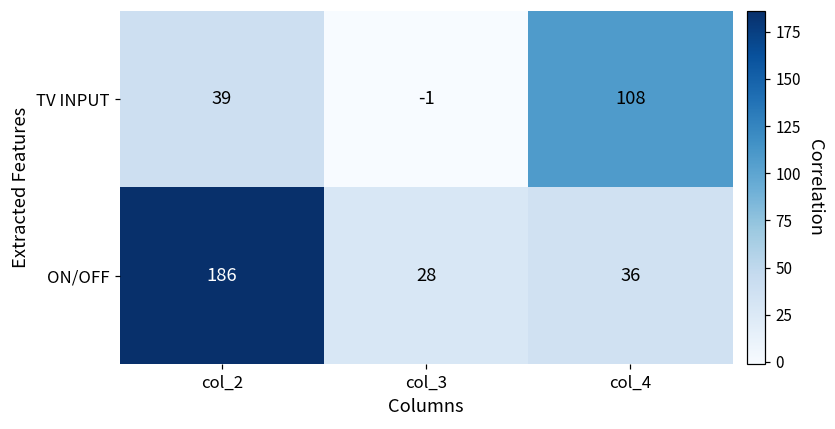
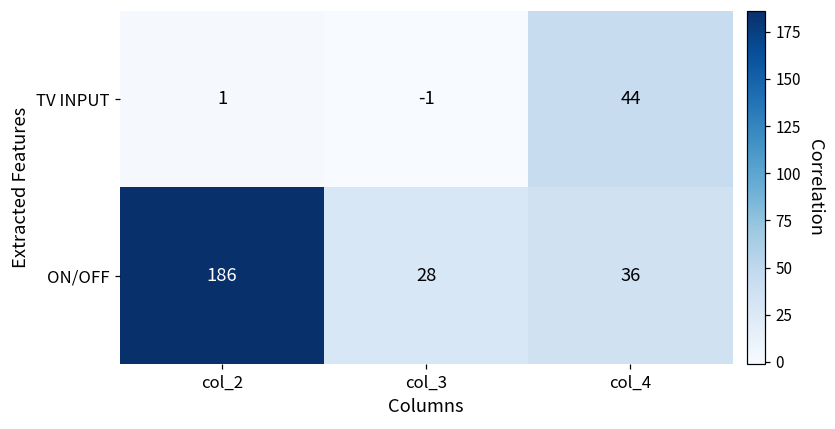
TV INPUT, col_2: 39 -> 1
TV INPUT, col_4: 108 -> 44
